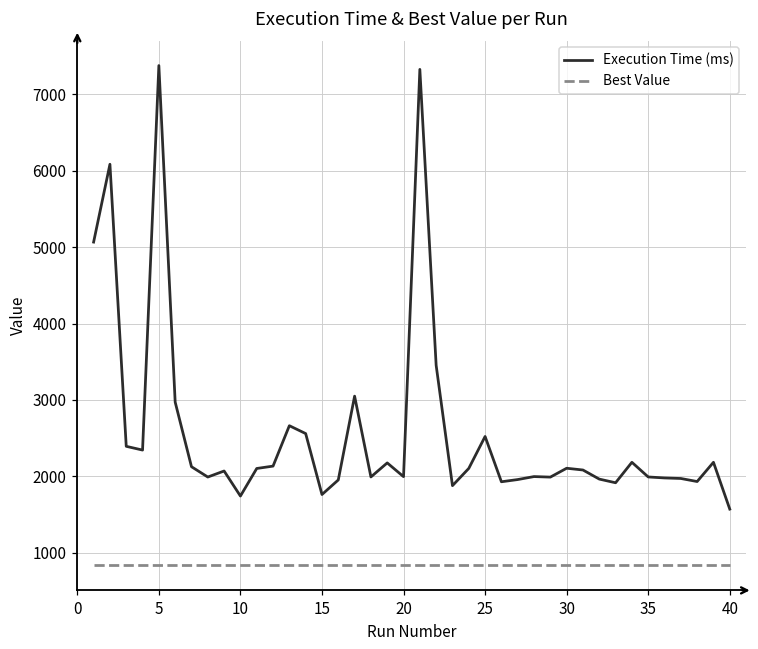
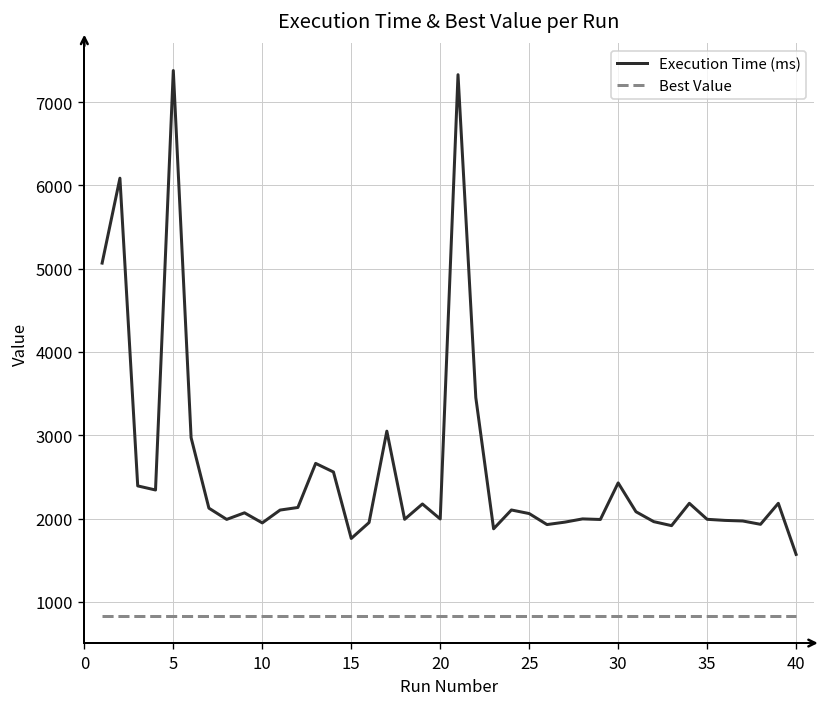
Execution Time (ms), 10: 1700 -> 1900
Execution Time (ms), 25: 2500 -> 2100
Execution Time (ms), 30: 2100 -> 2400
